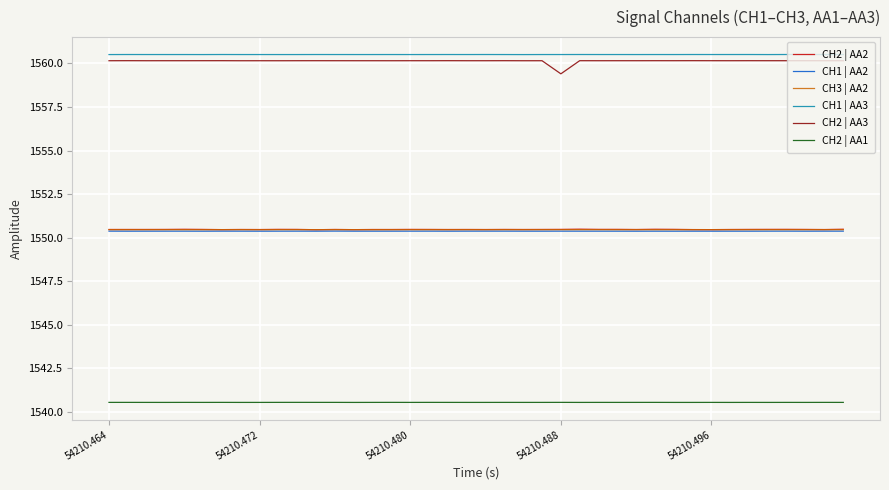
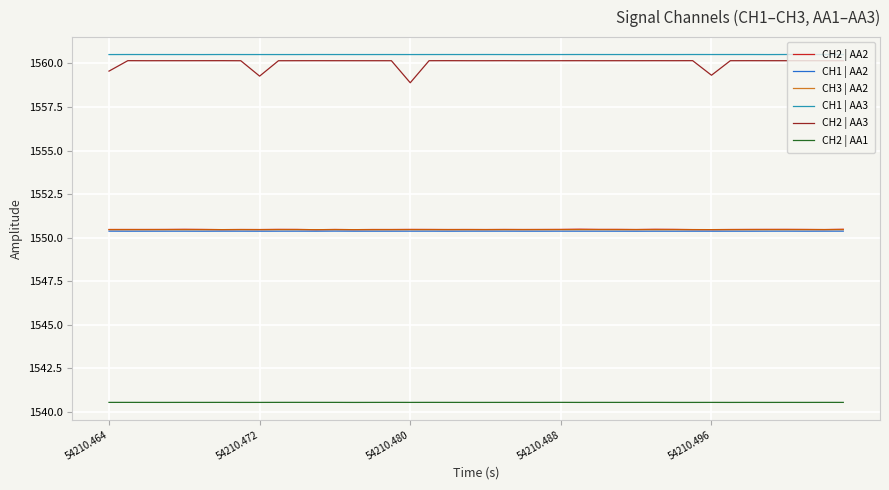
CH2 | AA3, 54210.464: 1560.2 -> 1559.6
CH2 | AA3, 54210.472: 1560.2 -> 1559.3
CH2 | AA3, 54210.480: 1560.2 -> 1558.9
CH2 | AA3, 54210.488: 1559.4 -> 1560.2
CH2 | AA3, 54210.496: 1560.2 -> 1559.3
